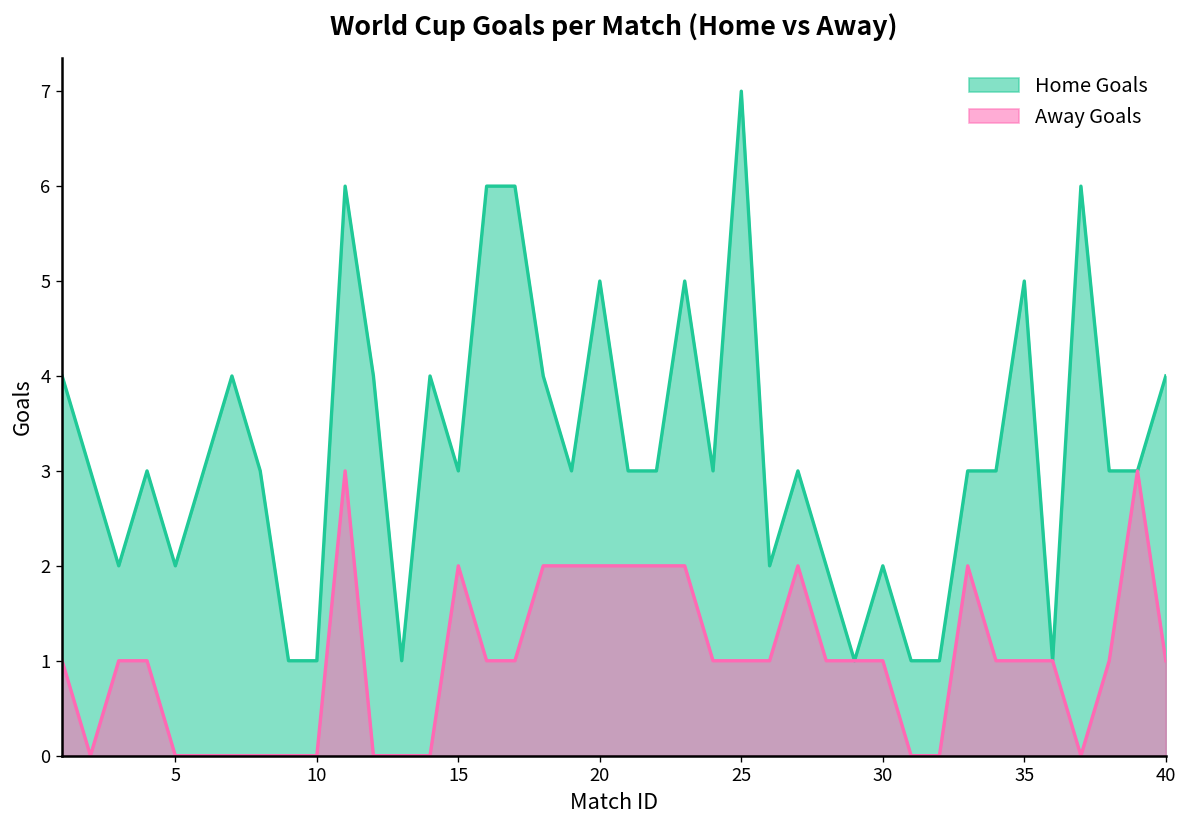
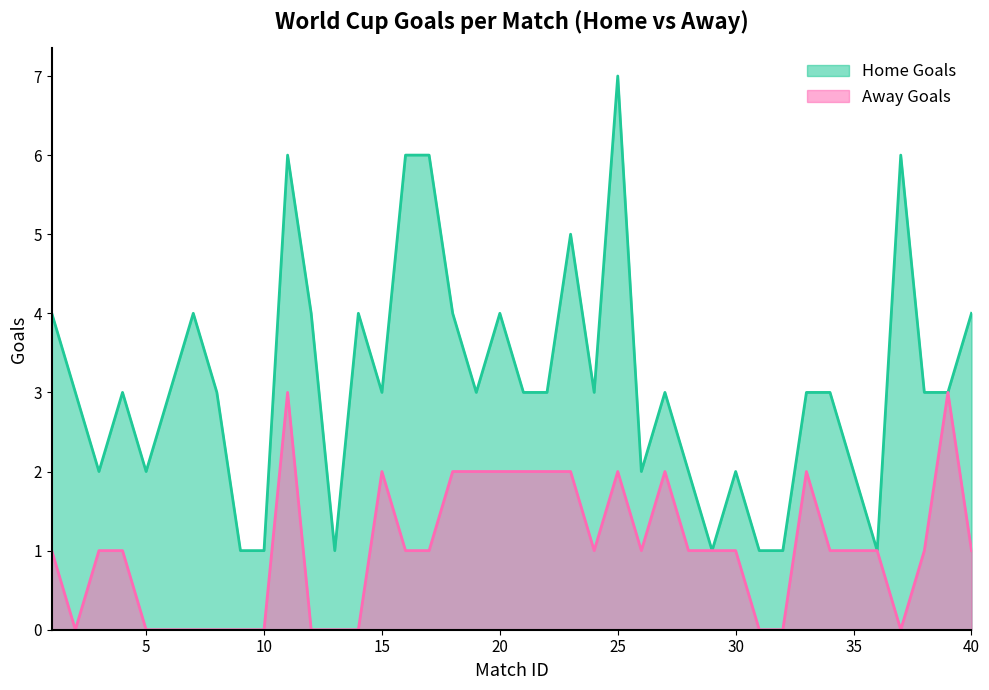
Home Goals, 20: 5 -> 4
Away Goals, 25: 1 -> 2
Home Goals, 35: 5 -> 2
